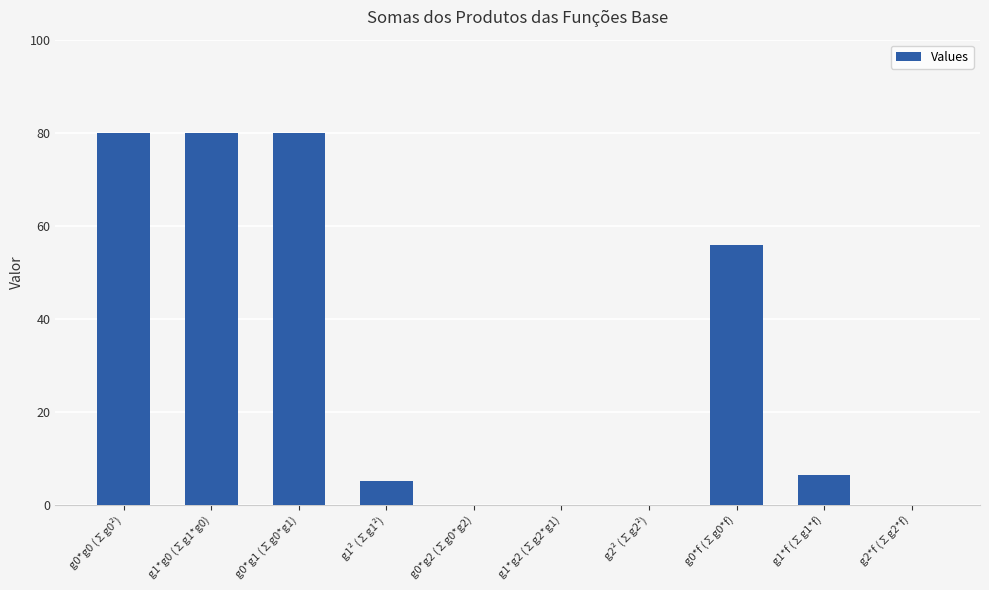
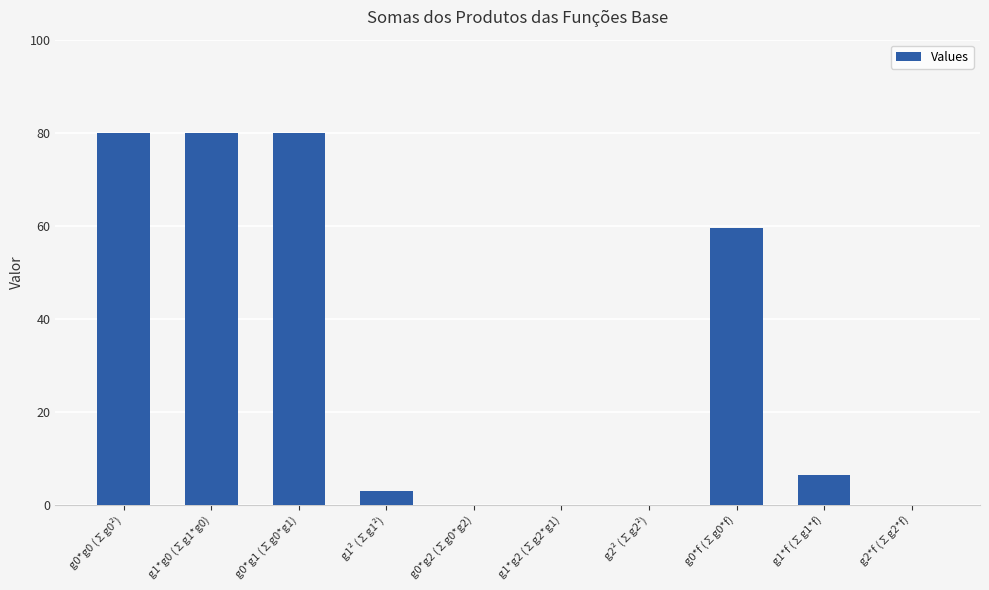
g1² (∑g1²): 5 -> 3
g0*f (∑g0*f): 56 -> 59
